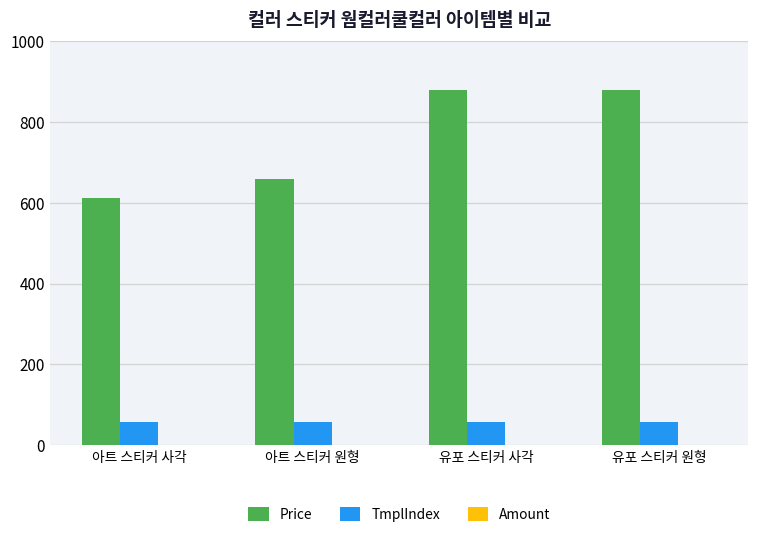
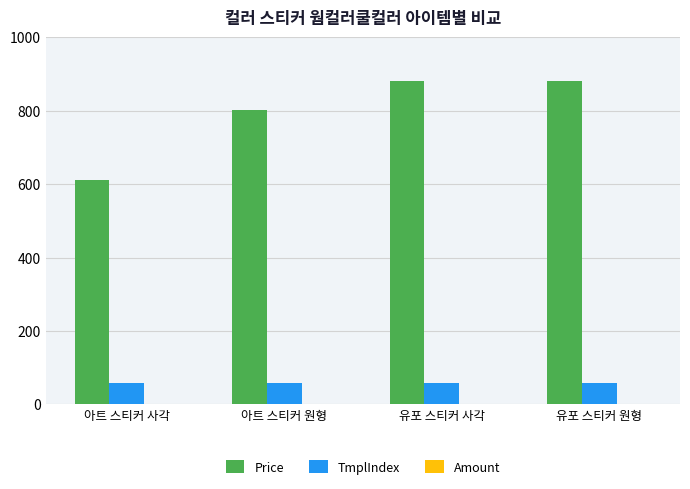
Price, 아트 스티커 원형: 660 -> 800
